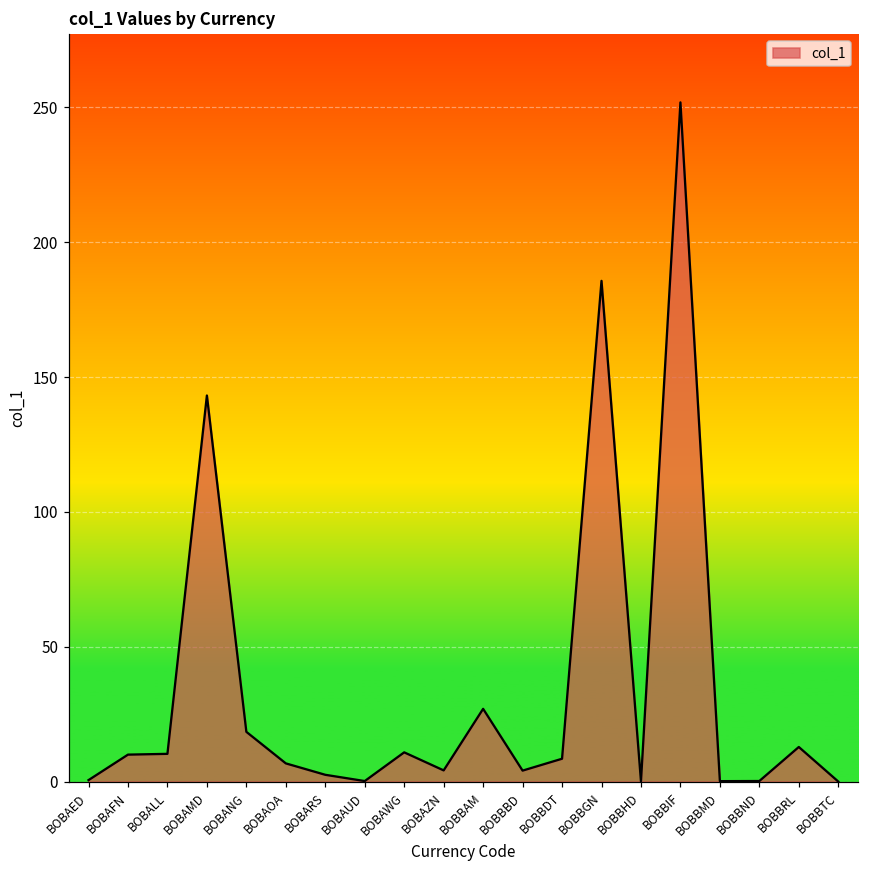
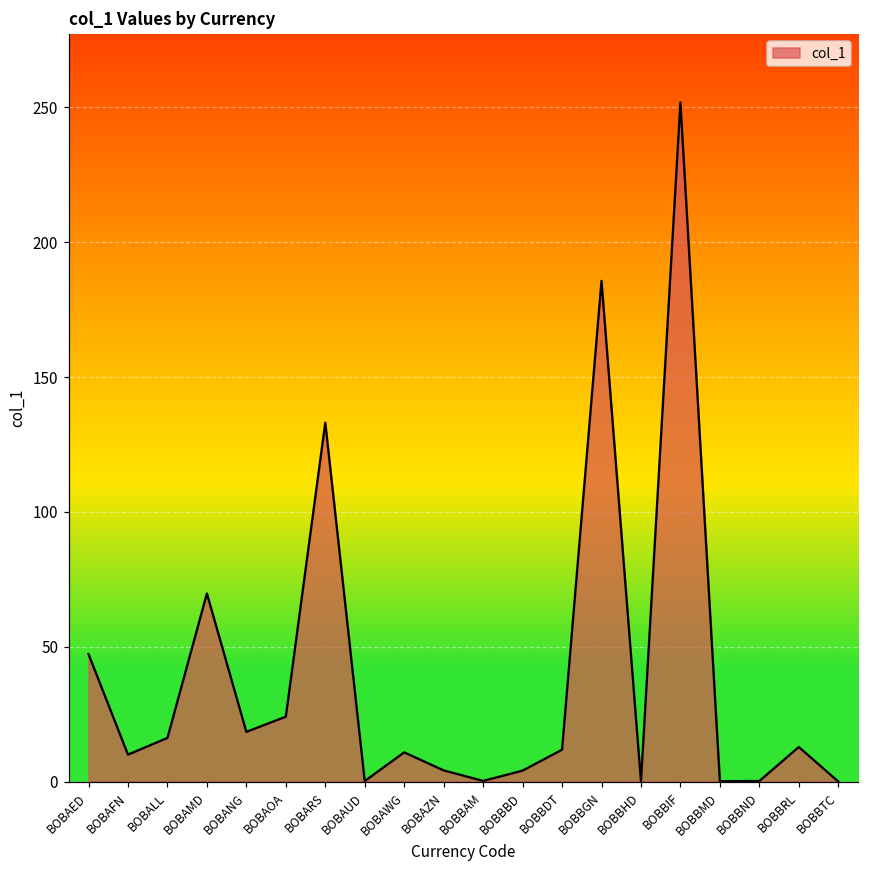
BOBAED: 1 -> 47
BOBALL: 10 -> 16
BOBAMD: 143 -> 70
BOBAOA: 7 -> 24
BOBARS: 3 -> 133
BOBBAM: 27 -> 0
BOBBDT: 8 -> 12
